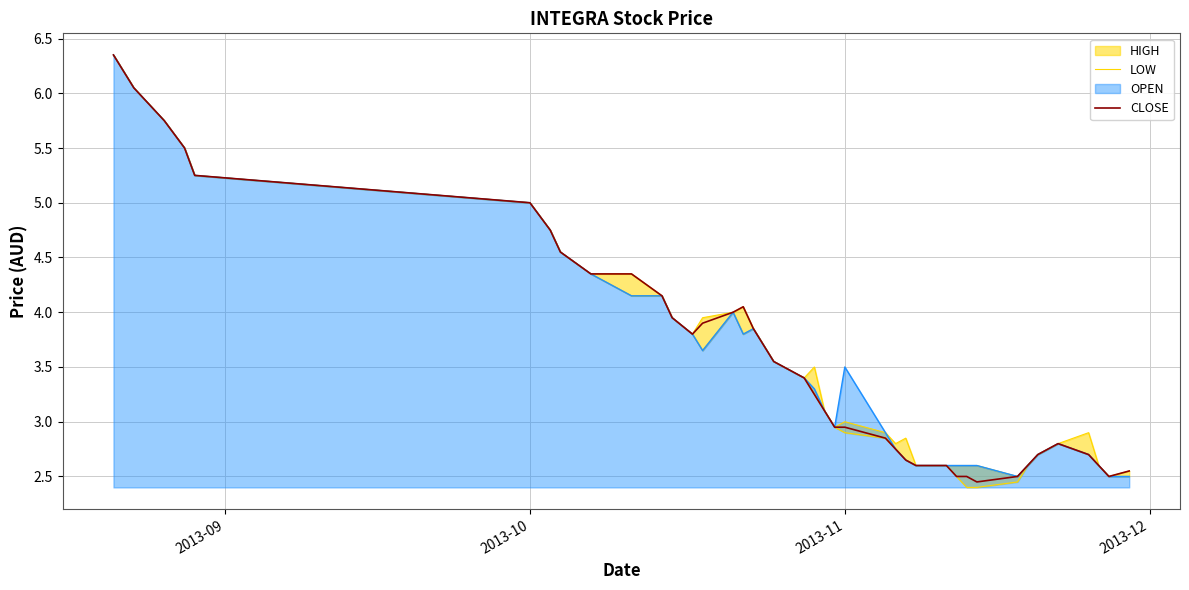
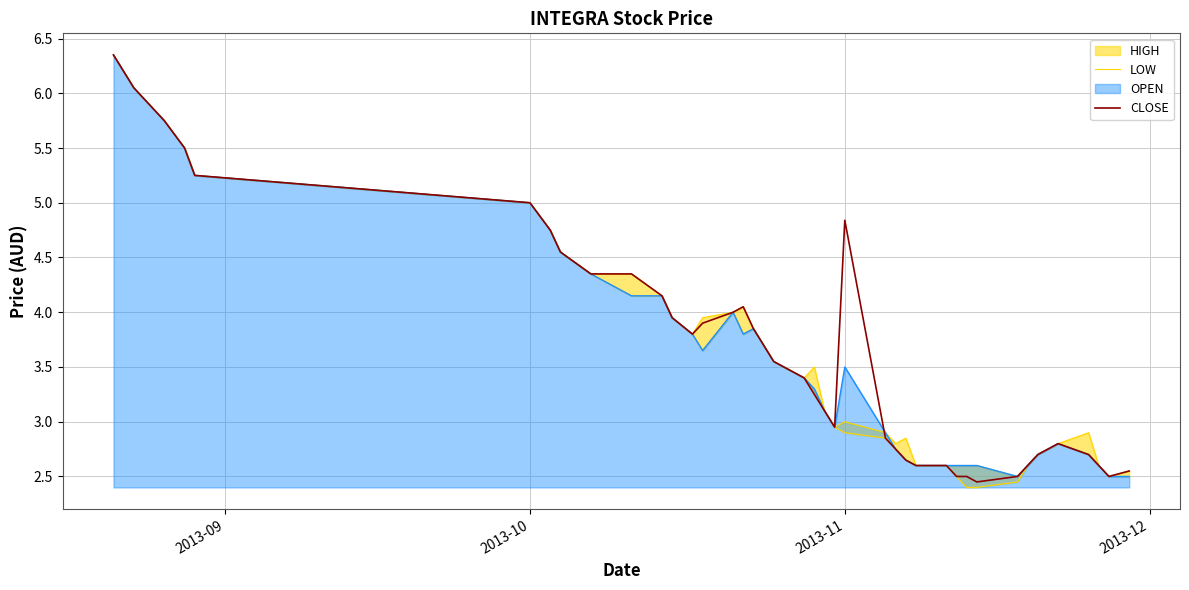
CLOSE, 2013-11: 2.95 -> 4.84
